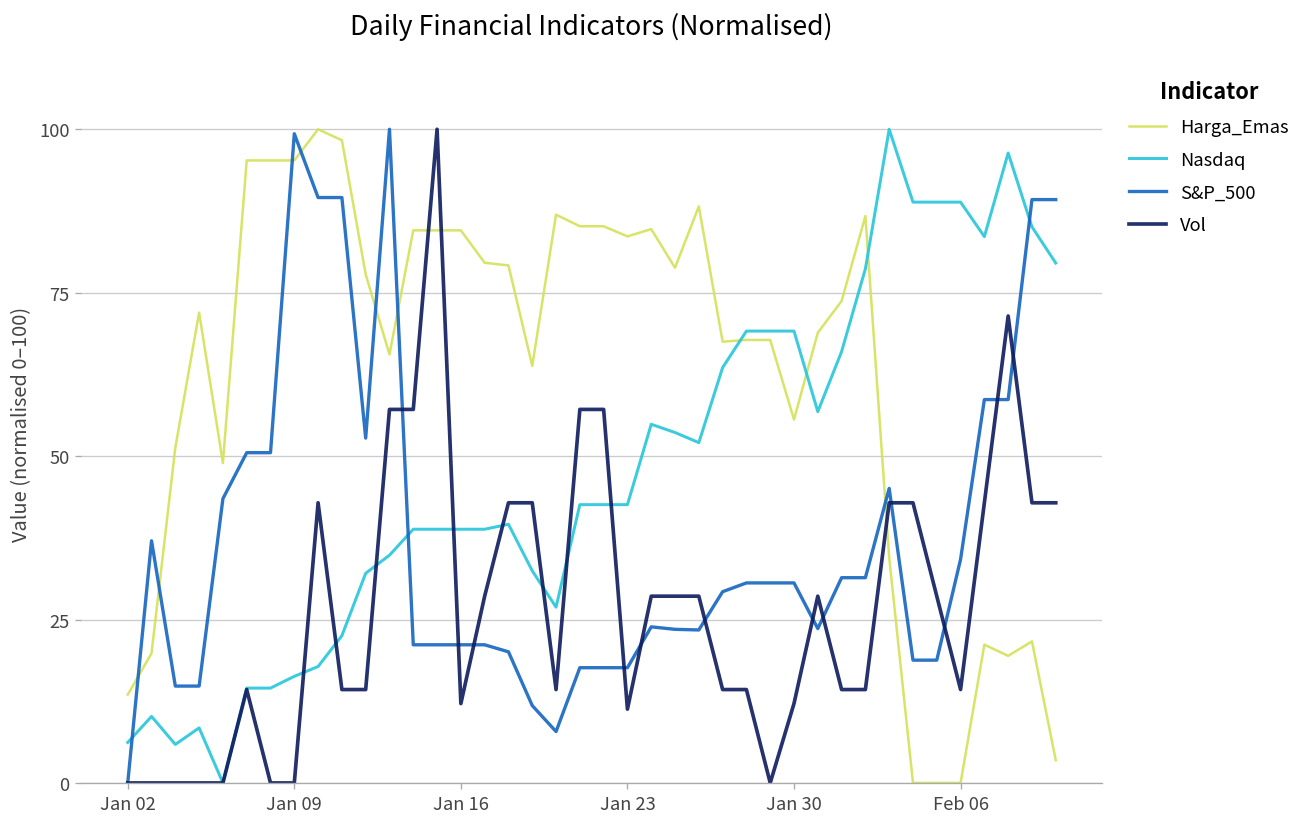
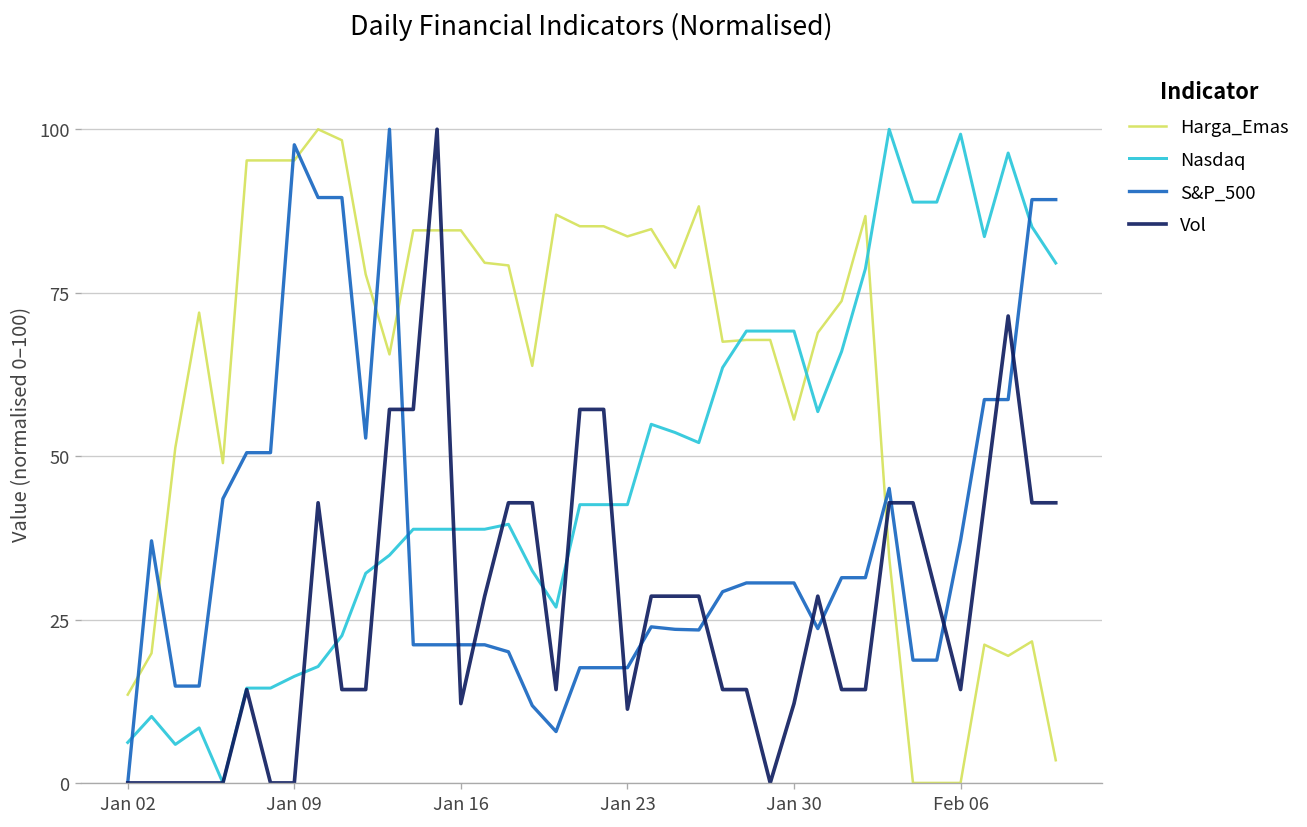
S&P_500, Jan 09: 99 -> 98
Nasdaq, Feb 06: 89 -> 99
S&P_500, Feb 06: 34 -> 37
